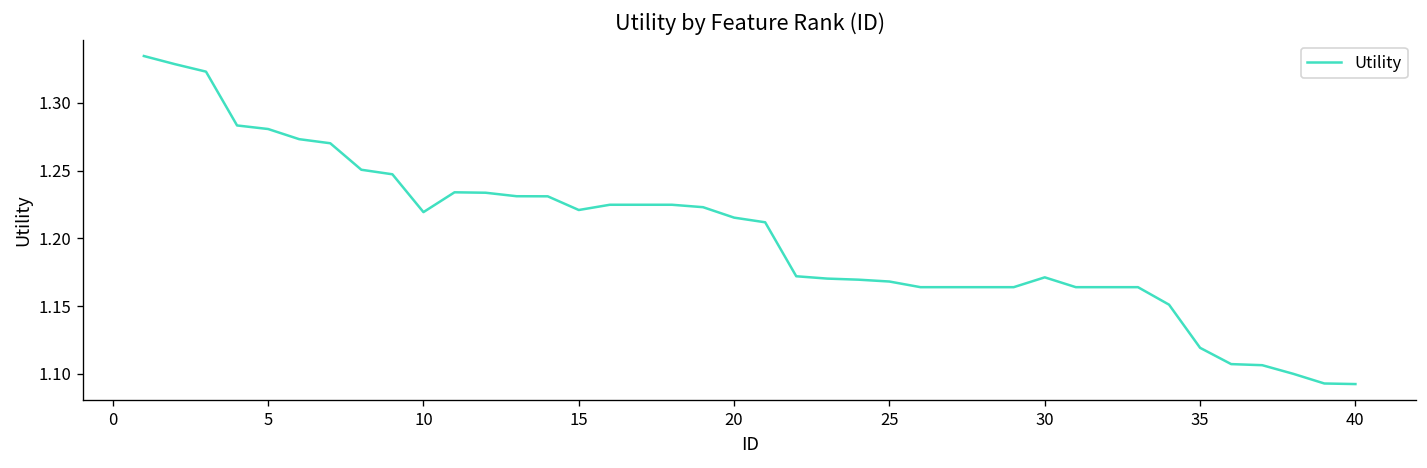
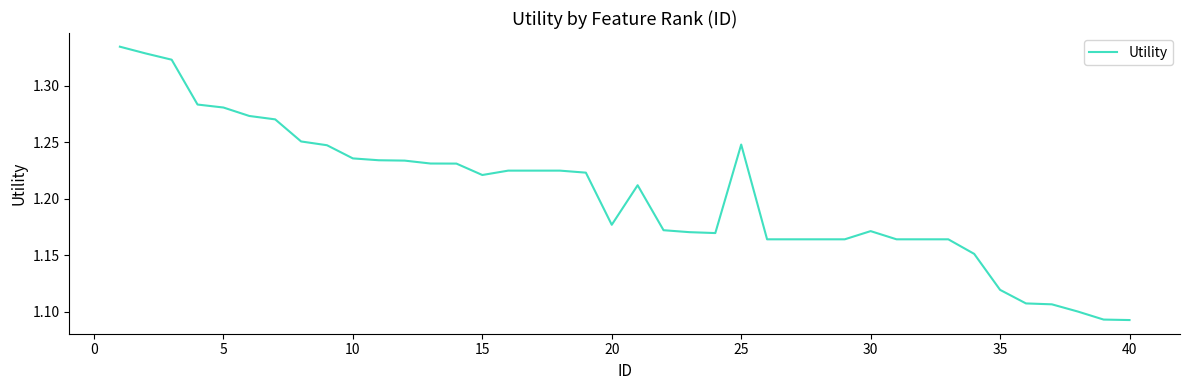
10: 1.219 -> 1.236
20: 1.215 -> 1.177
25: 1.168 -> 1.248
